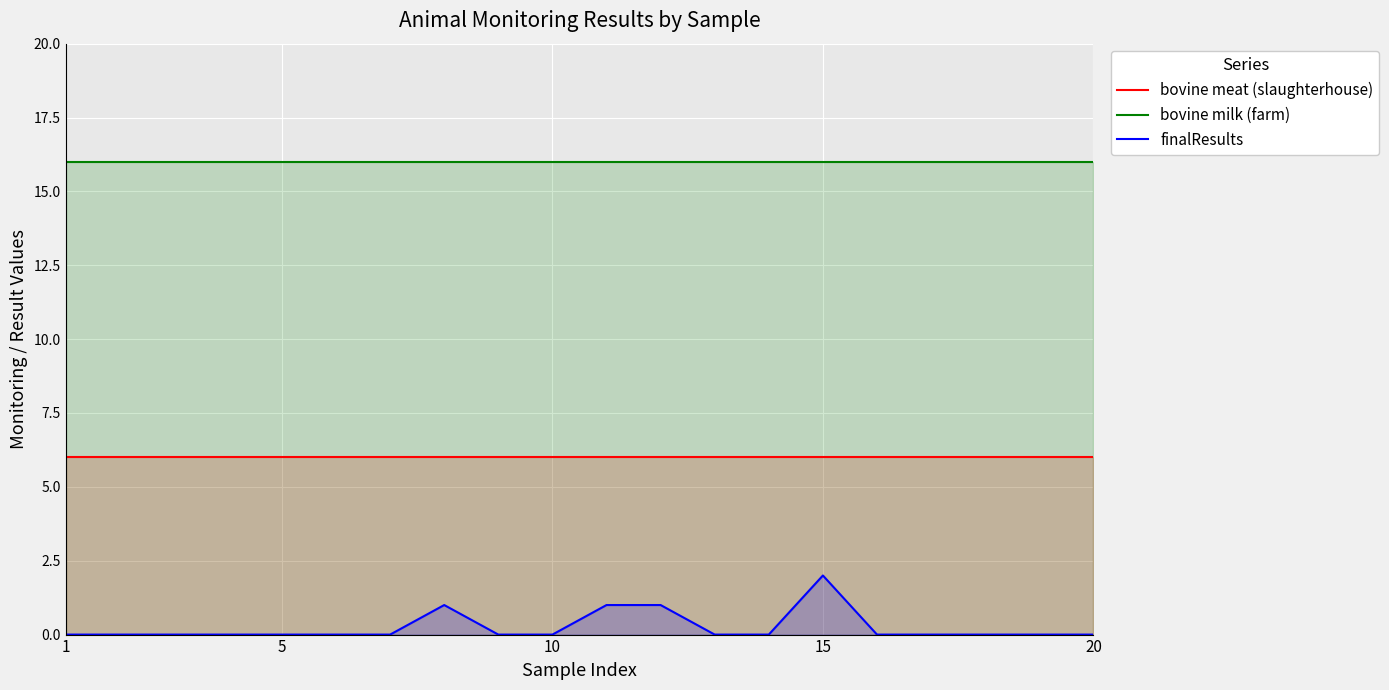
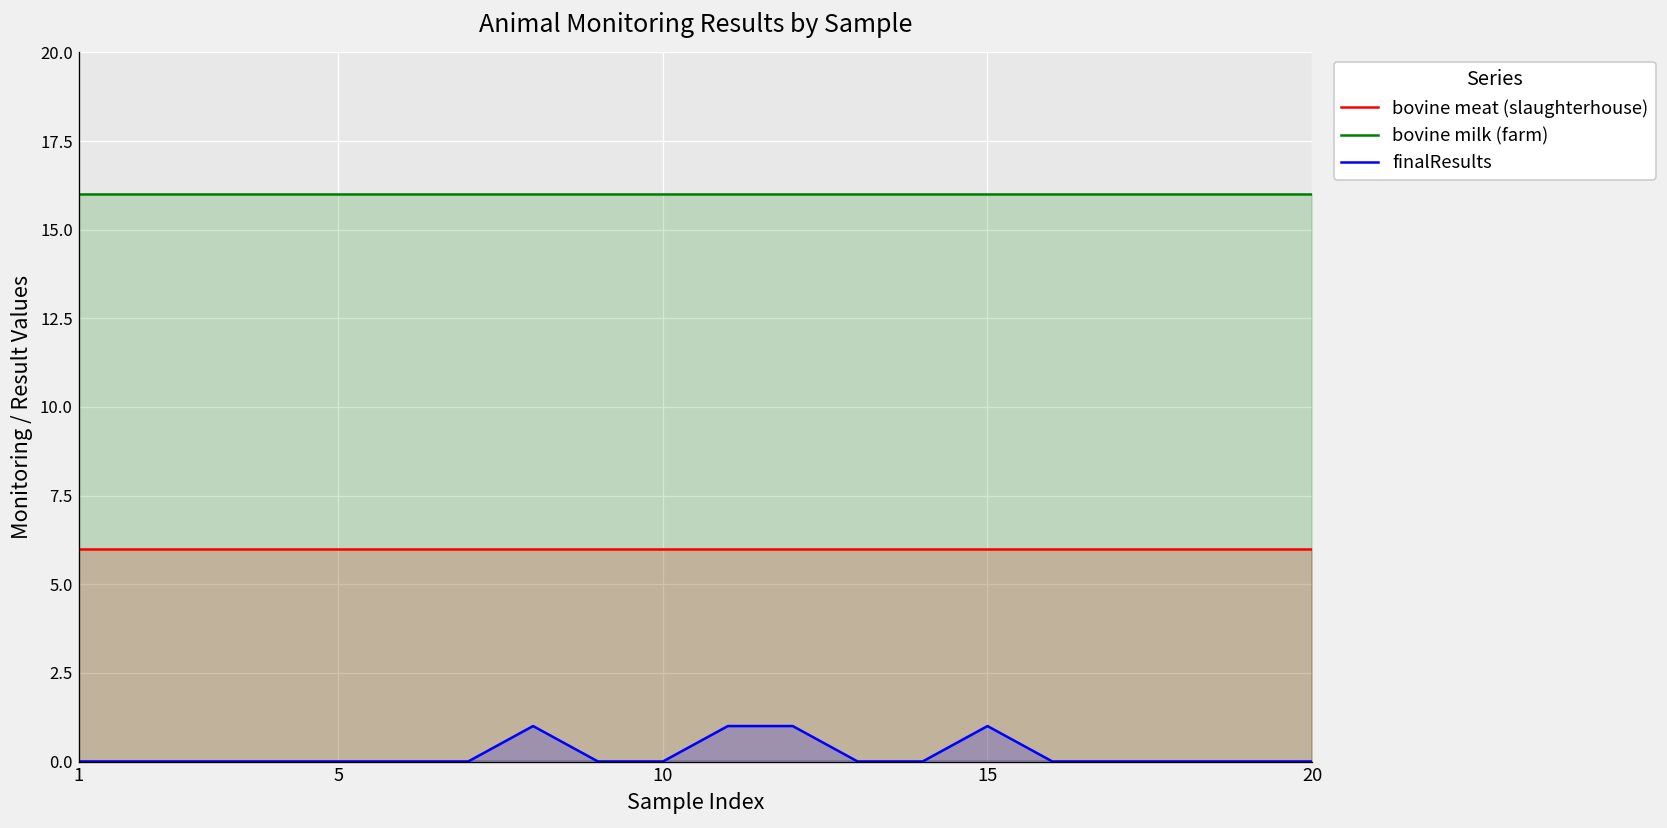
finalResults, 15: 2 -> 1
